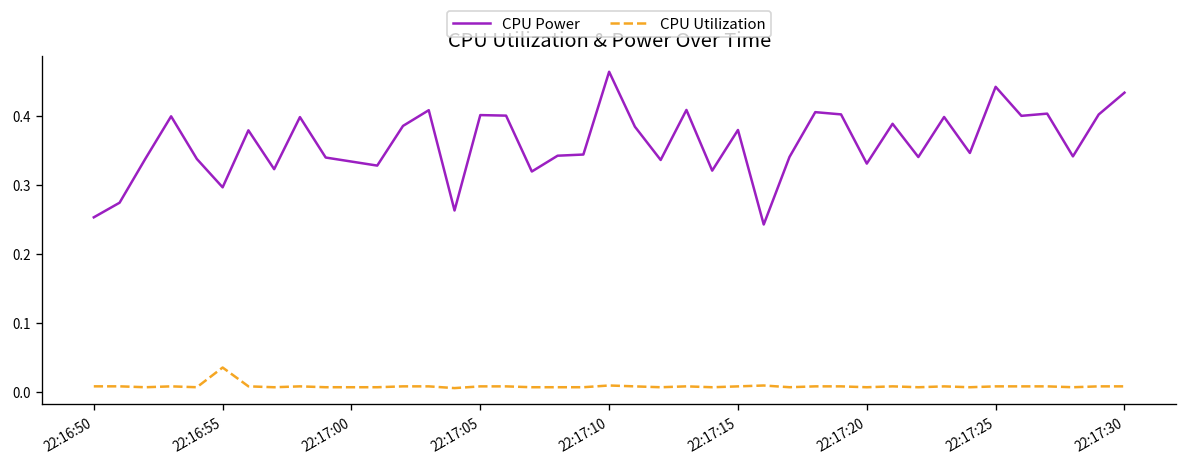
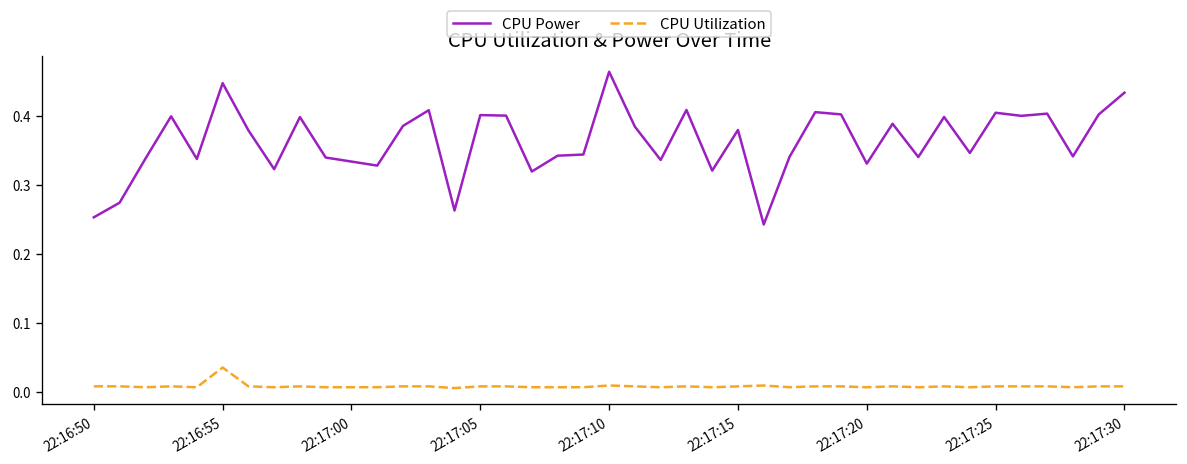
CPU Power, 22:16:55: 0.30 -> 0.45
CPU Power, 22:17:25: 0.44 -> 0.40
